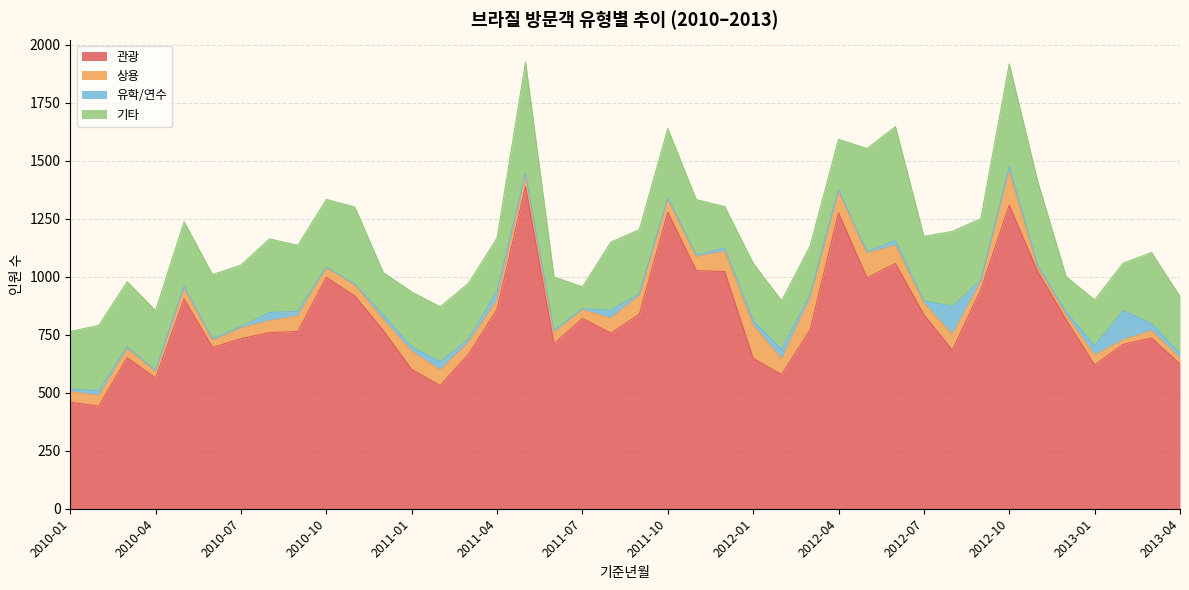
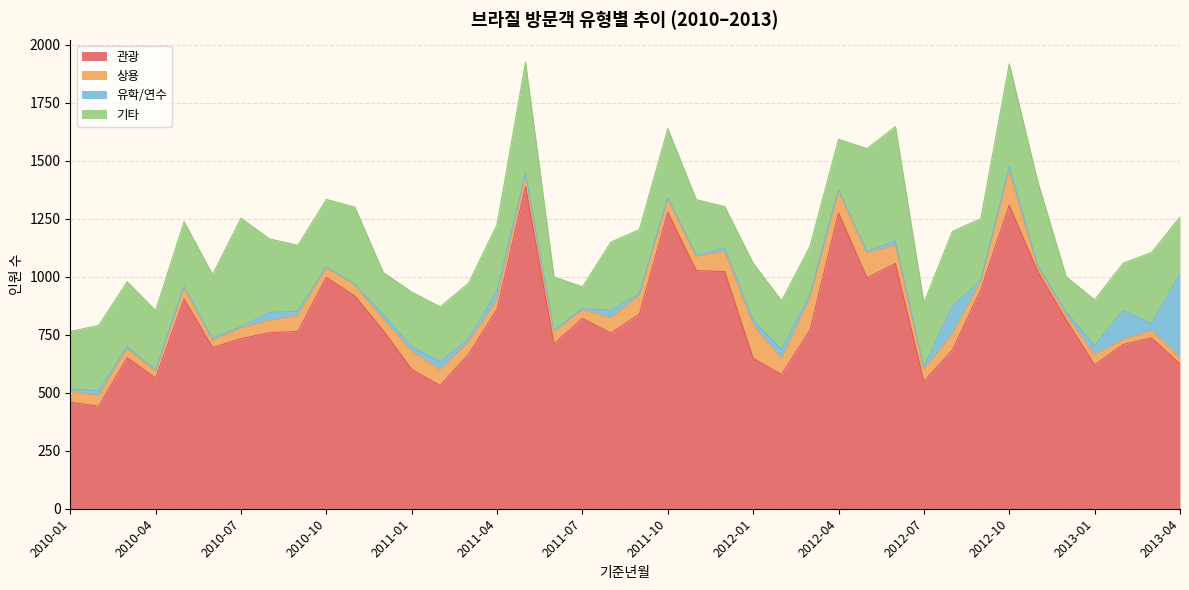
기타, 2010-07: 270 -> 470
기타, 2011-04: 230 -> 290
관광, 2012-07: 840 -> 550
유학/연수, 2013-04: 20 -> 360
